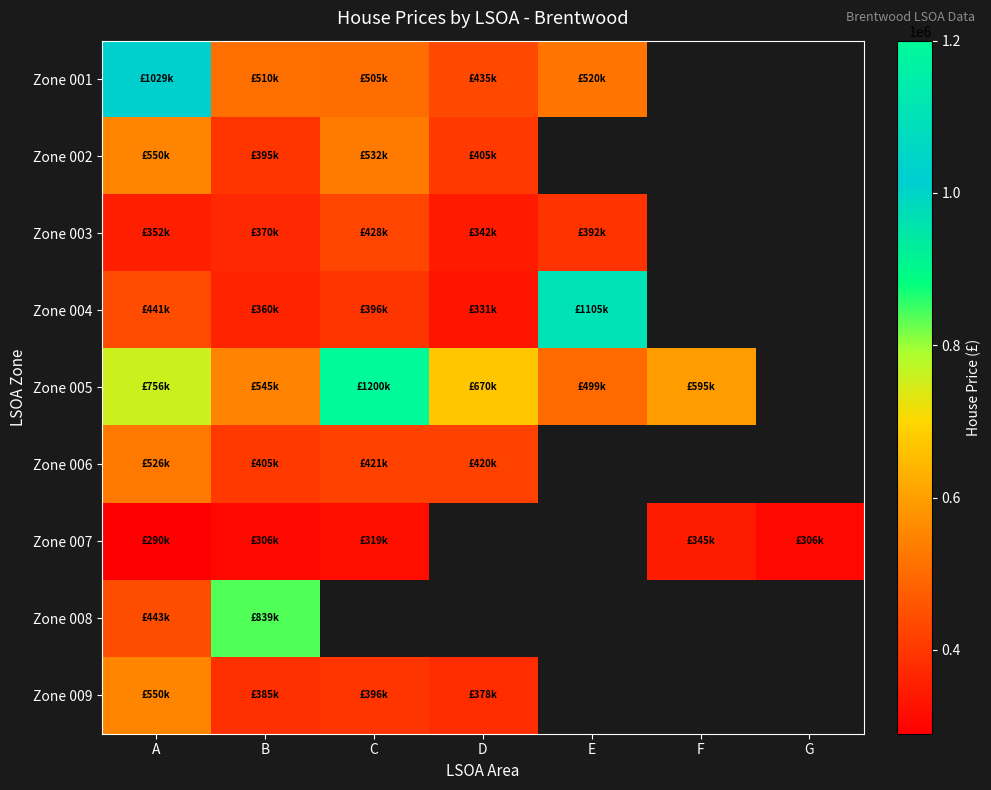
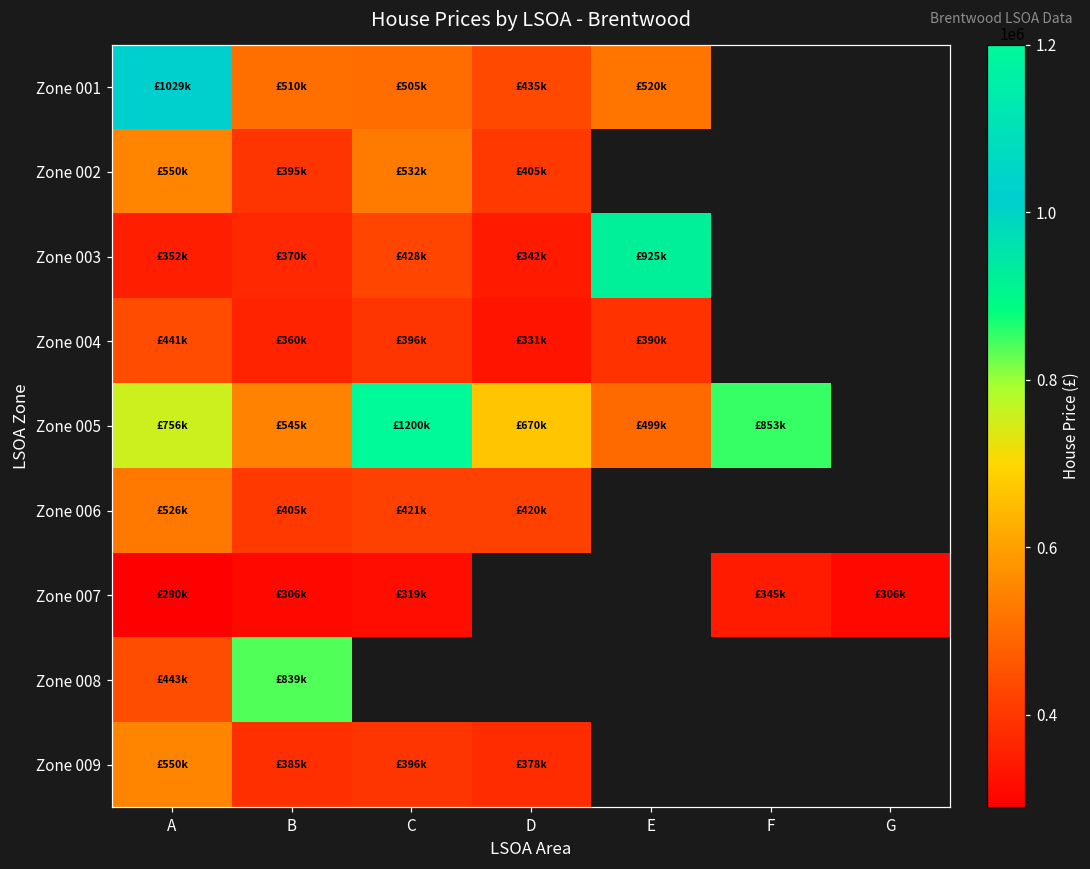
Zone 003, E: £392k -> £925k
Zone 004, E: £1105k -> £390k
Zone 005, F: £595k -> £853k
